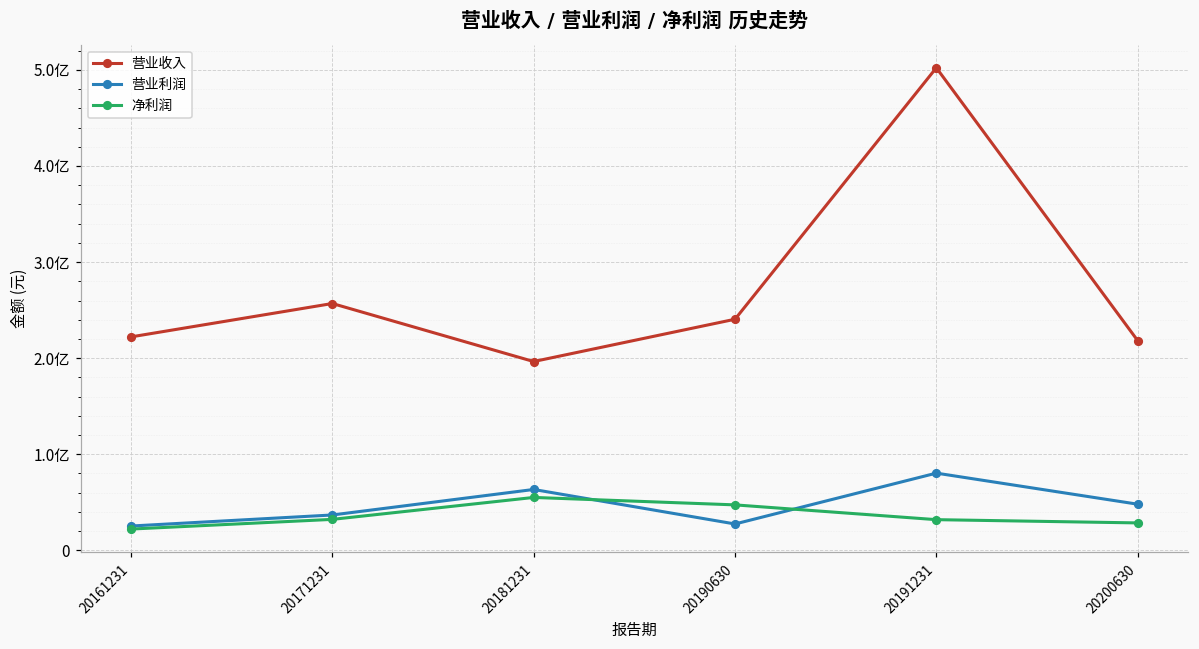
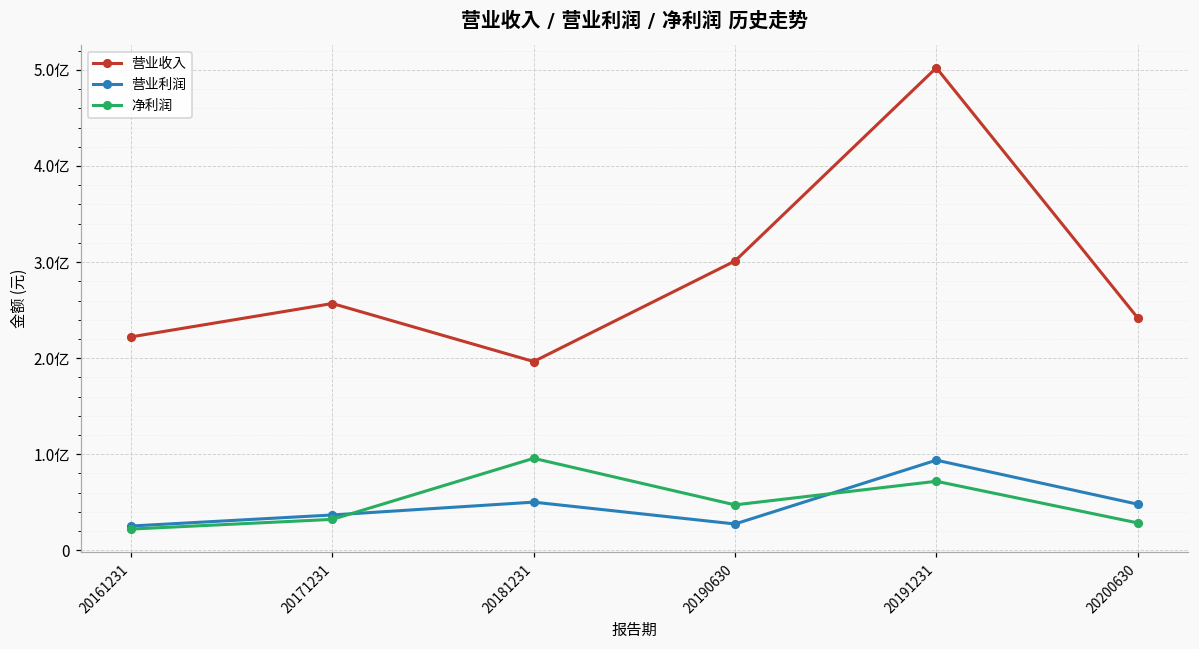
营业利润, 20181231: 0.6亿 -> 0.5亿
净利润, 20181231: 0.6亿 -> 1.0亿
营业收入, 20190630: 2.4亿 -> 3.0亿
营业利润, 20191231: 0.8亿 -> 0.9亿
净利润, 20191231: 0.3亿 -> 0.7亿
营业收入, 20200630: 2.2亿 -> 2.4亿
